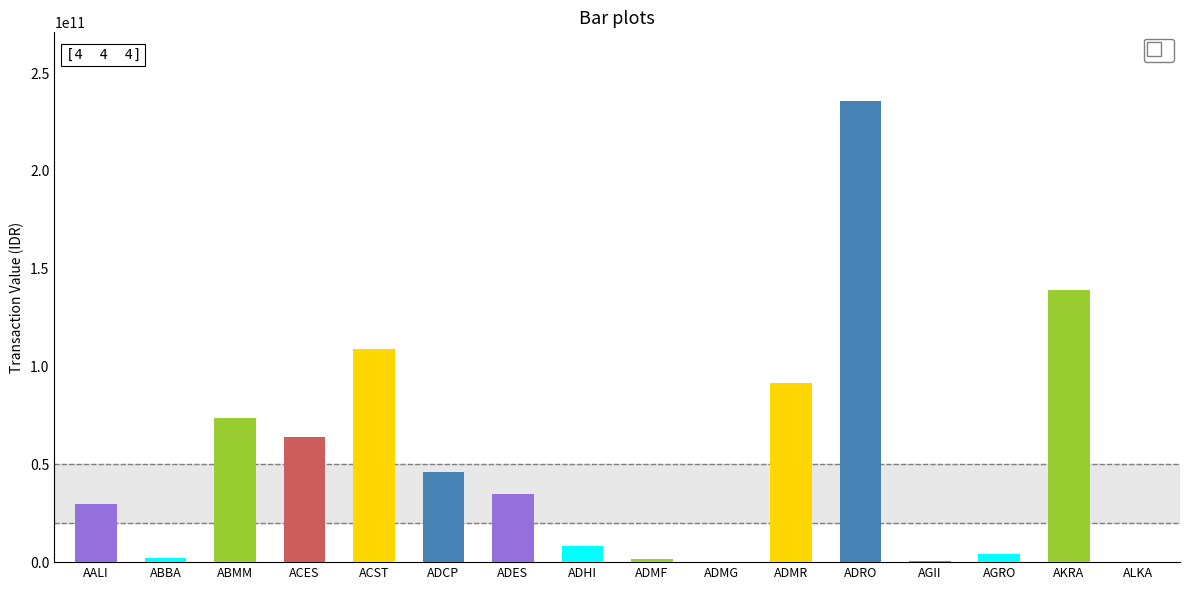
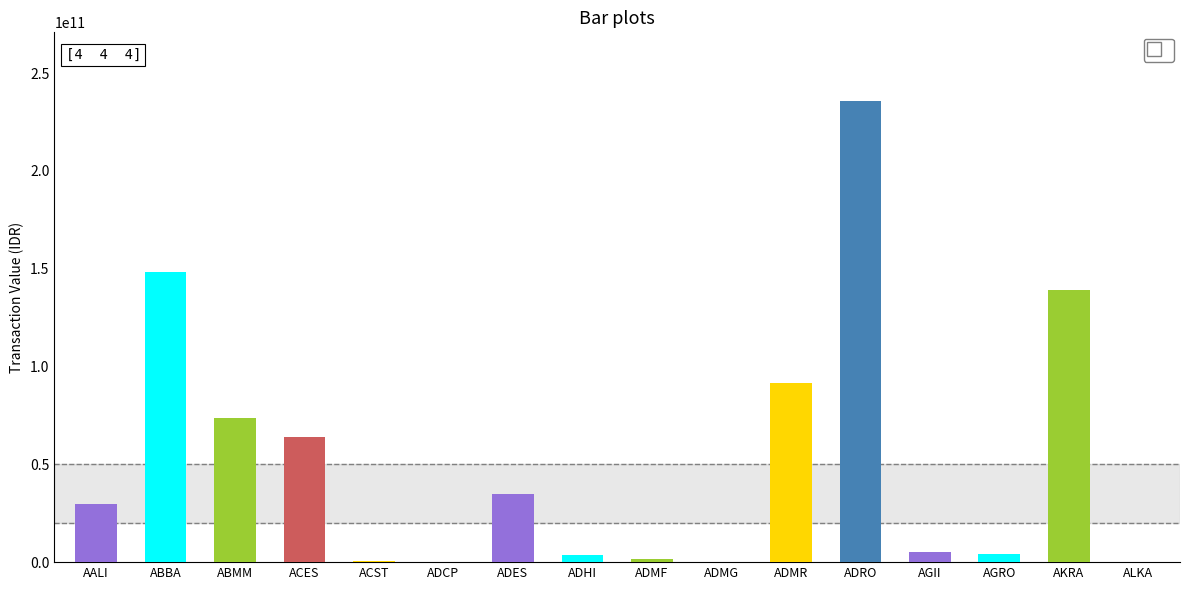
ABBA: 2000000000 -> 149000000000
ACST: 109000000000 -> 1000000000
ADCP: 46000000000 -> 0
ADHI: 8000000000 -> 4000000000
AGII: 1000000000 -> 5000000000
